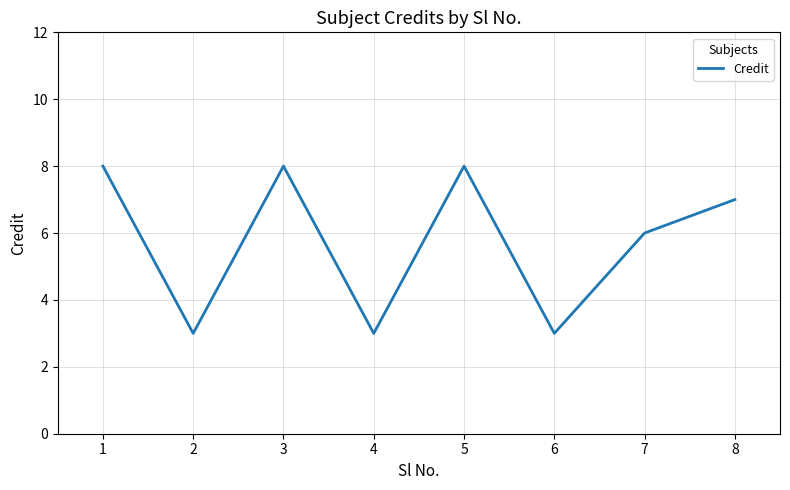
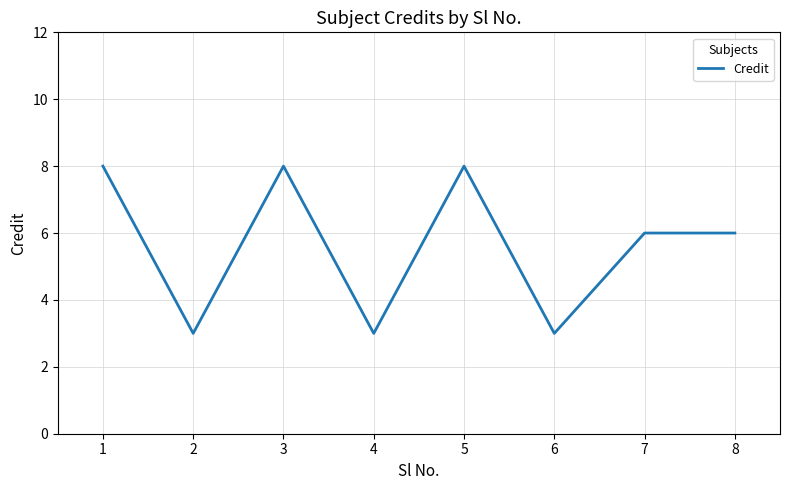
8: 7 -> 6
